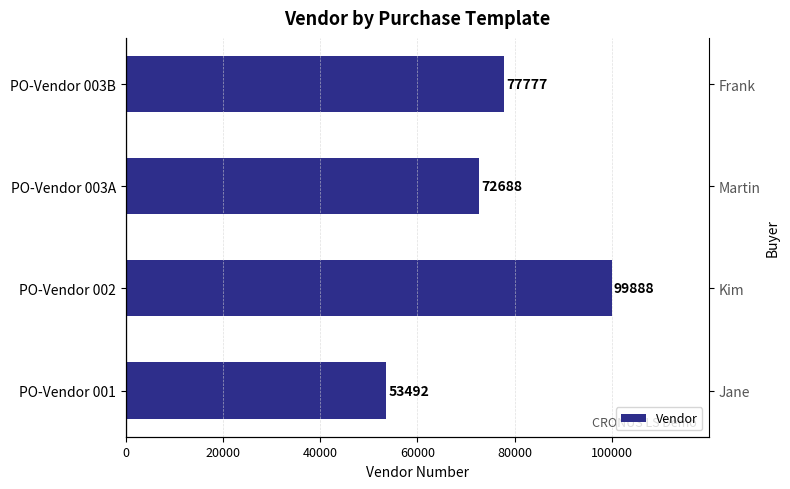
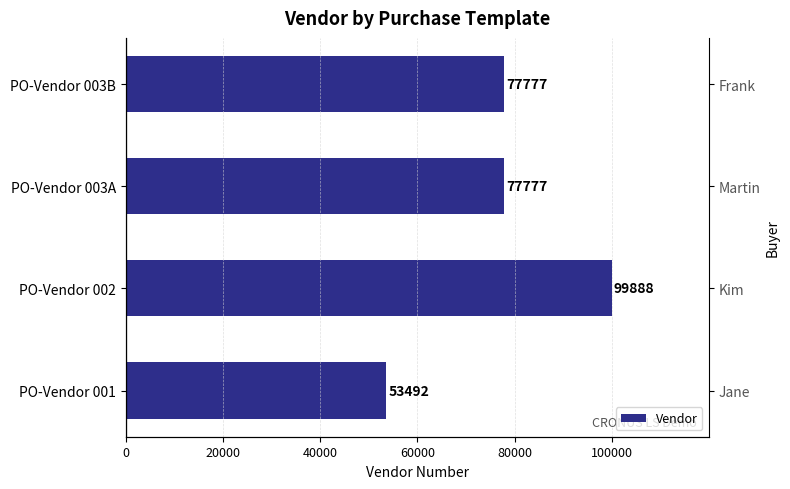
PO-Vendor 003A: 72688 -> 77777
